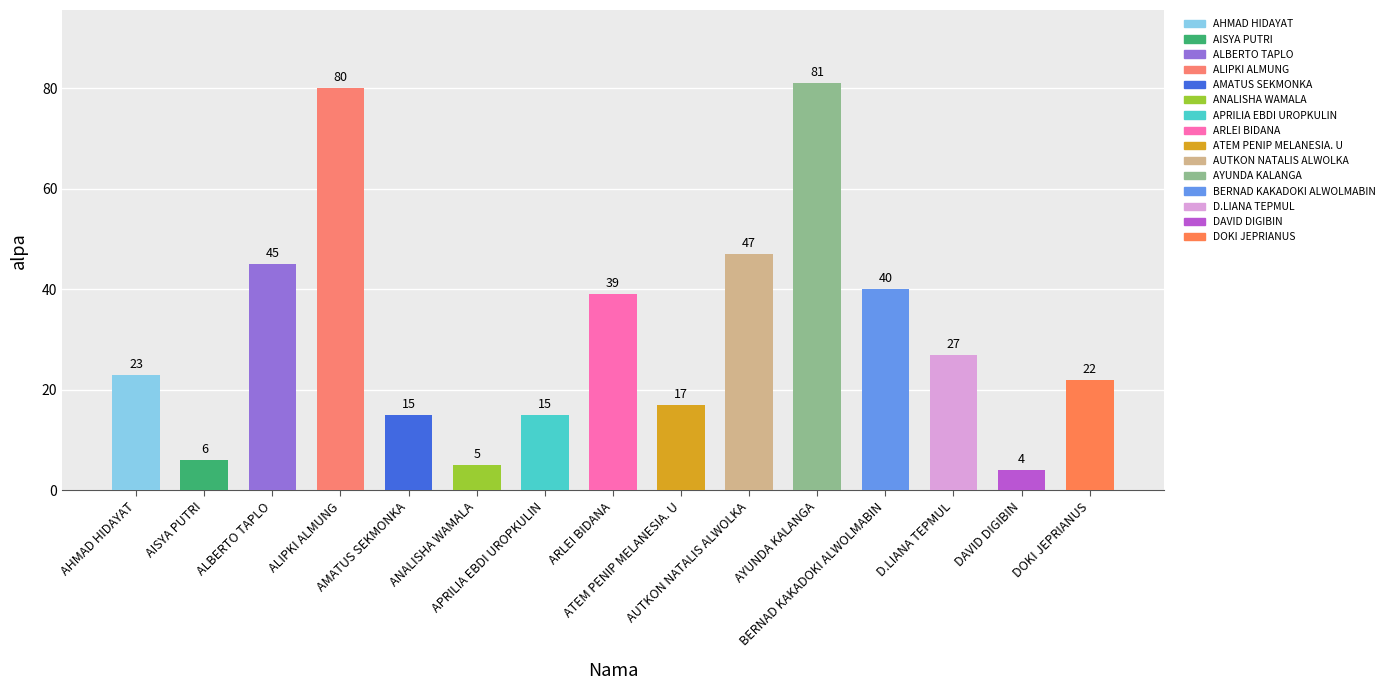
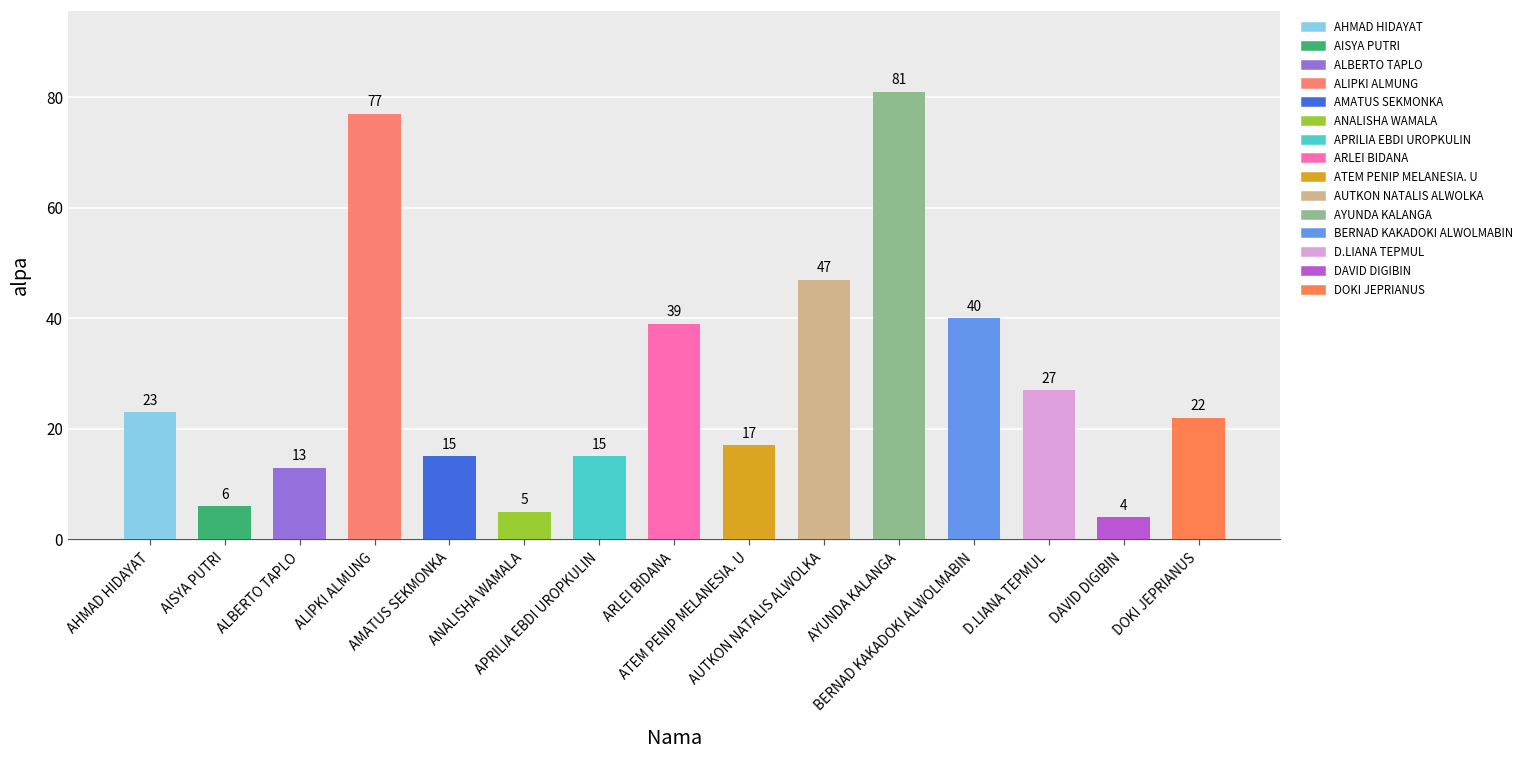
ALBERTO TAPLO: 45 -> 13
ALIPKI ALMUNG: 80 -> 77
